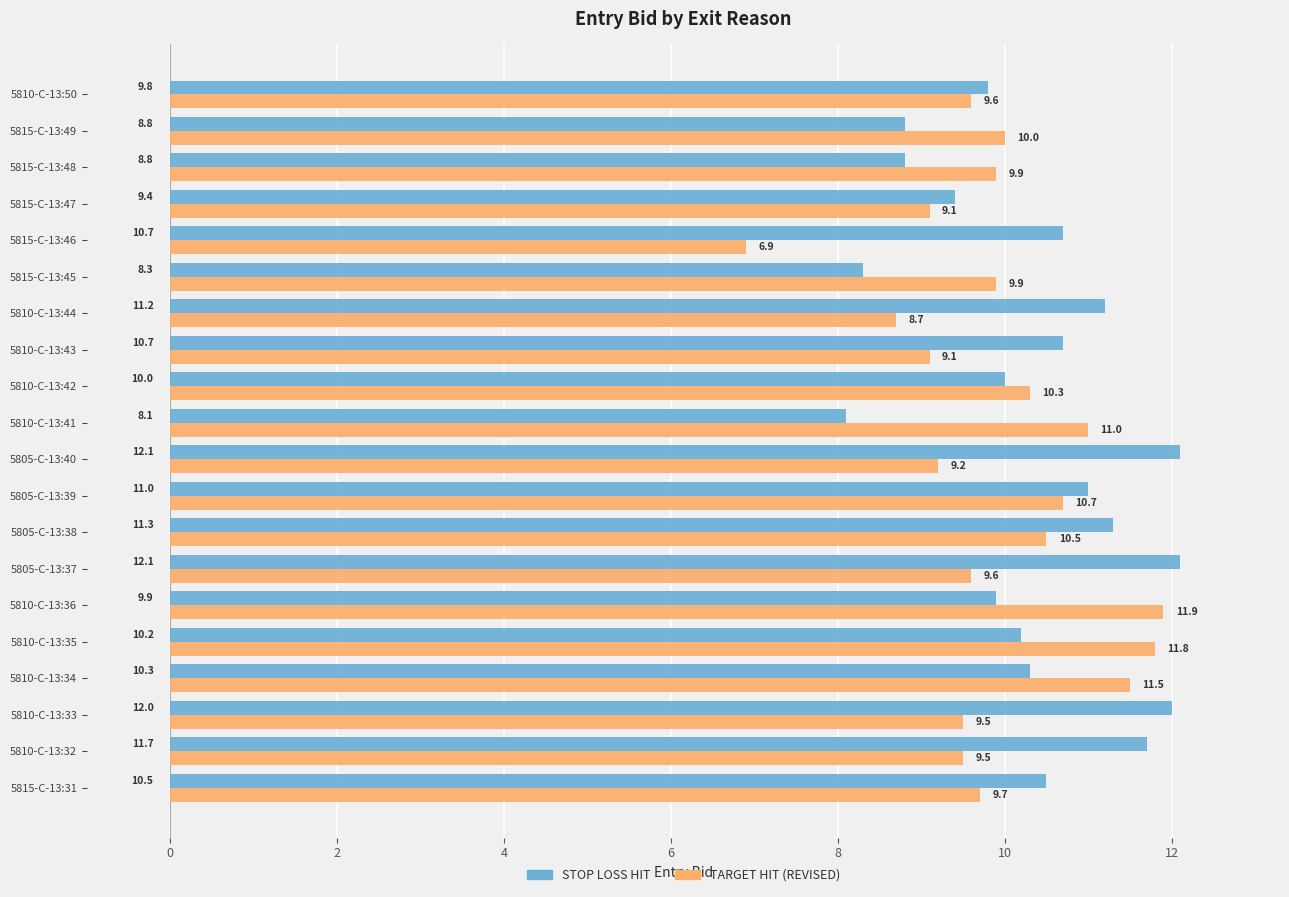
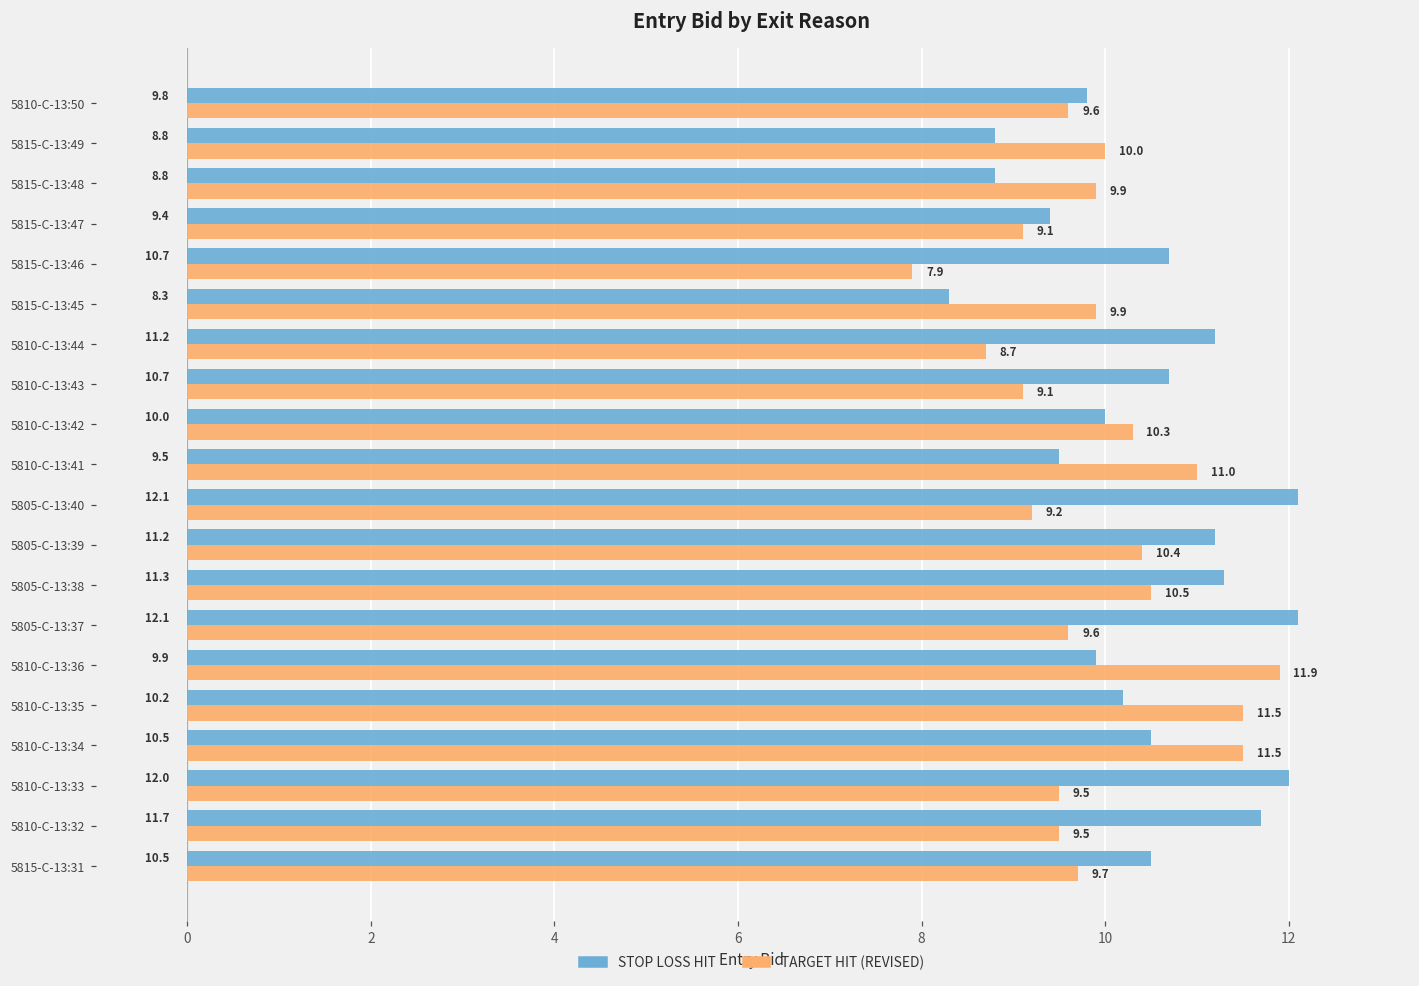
TARGET HIT (REVISED), 5815-C-13:46: 6.9 -> 7.9
STOP LOSS HIT, 5810-C-13:41: 8.1 -> 9.5
STOP LOSS HIT, 5805-C-13:39: 11.0 -> 11.2
TARGET HIT (REVISED), 5805-C-13:39: 10.7 -> 10.4
TARGET HIT (REVISED), 5810-C-13:35: 11.8 -> 11.5
STOP LOSS HIT, 5810-C-13:34: 10.3 -> 10.5
